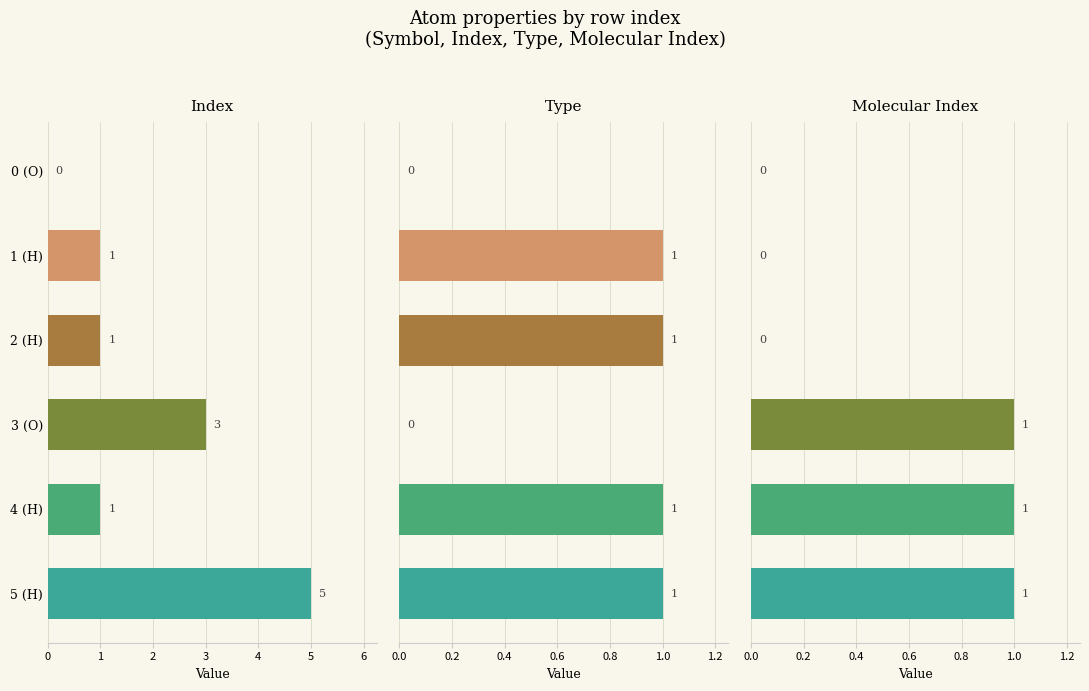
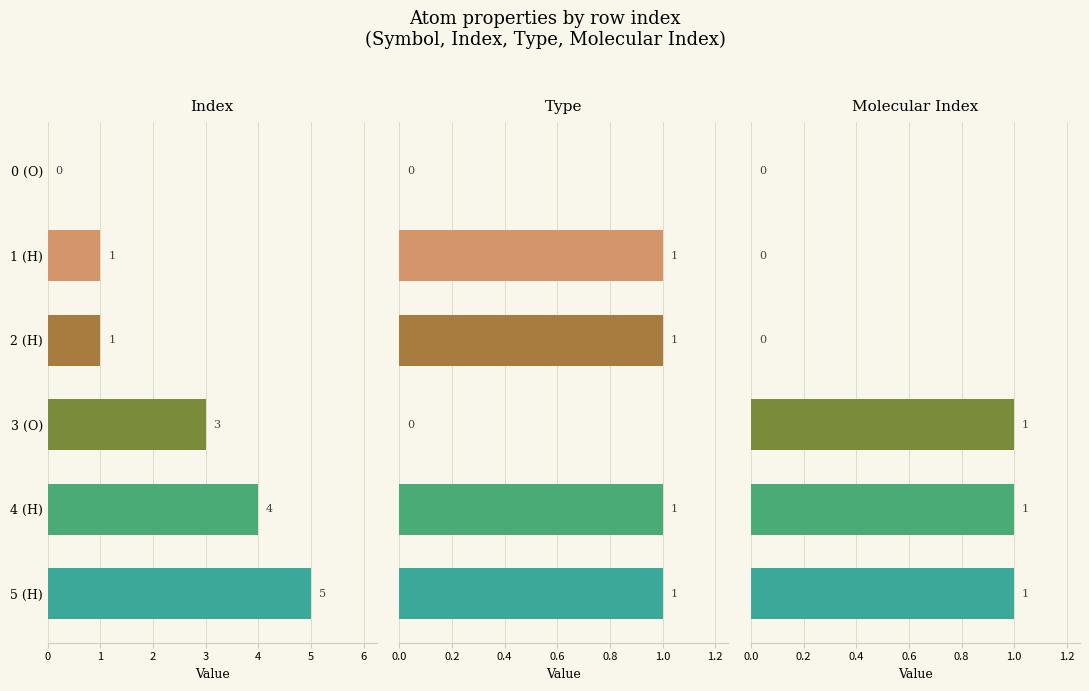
Index, 4 (H): 1 -> 4
